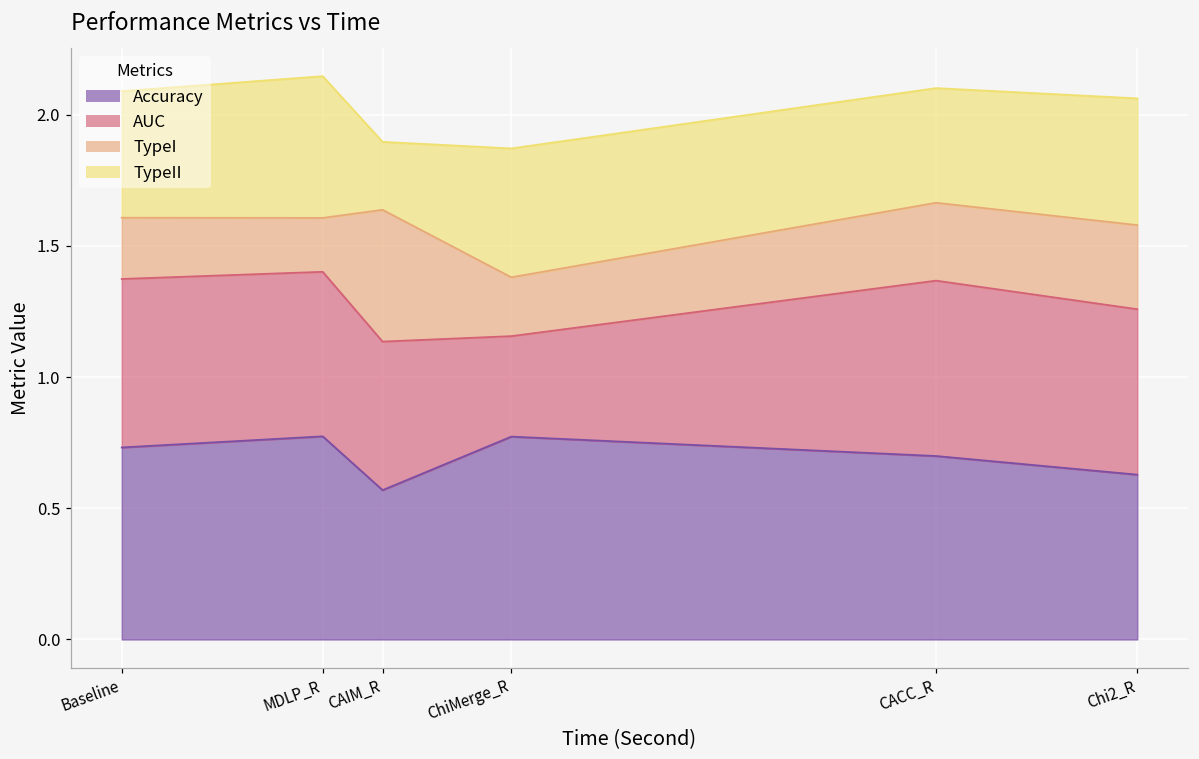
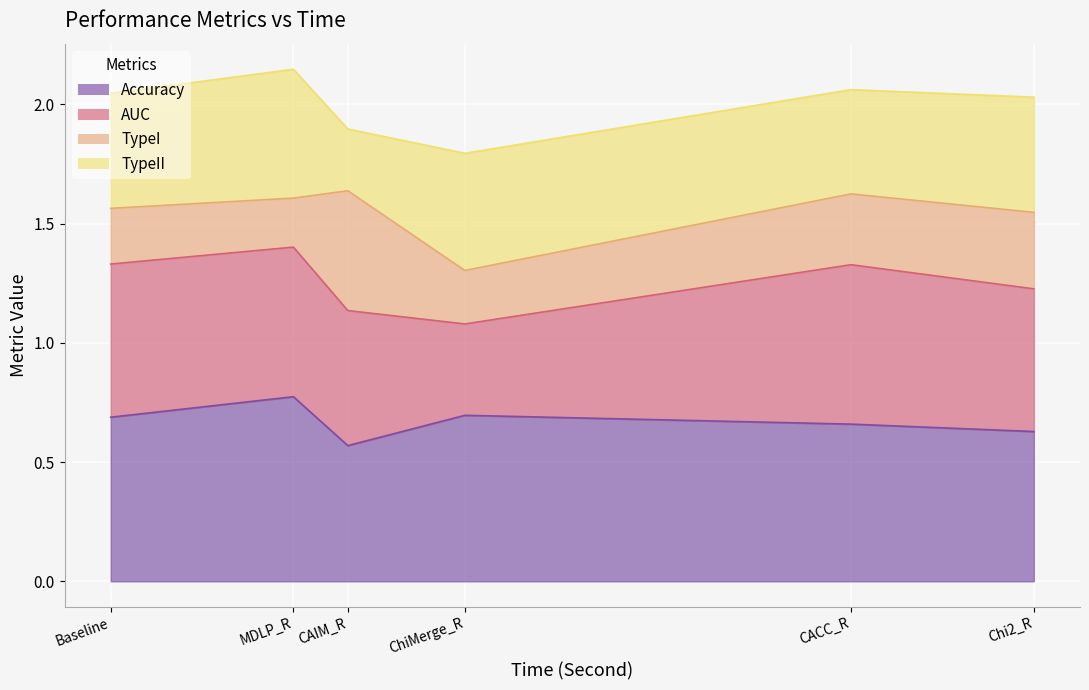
Accuracy, Baseline: 0.73 -> 0.69
Accuracy, ChiMerge_R: 0.77 -> 0.70
Accuracy, CACC_R: 0.70 -> 0.66
AUC, Chi2_R: 0.63 -> 0.60
